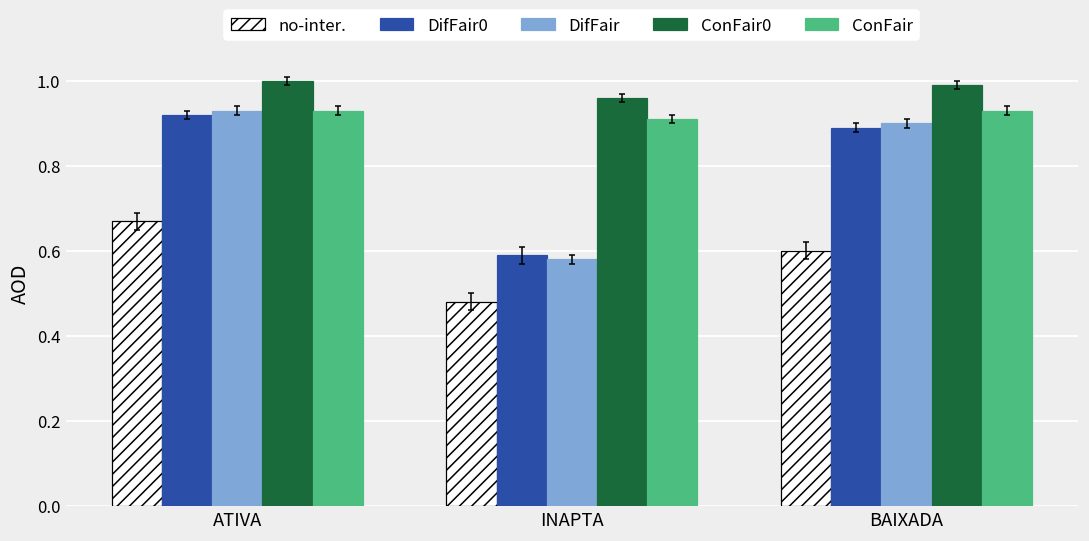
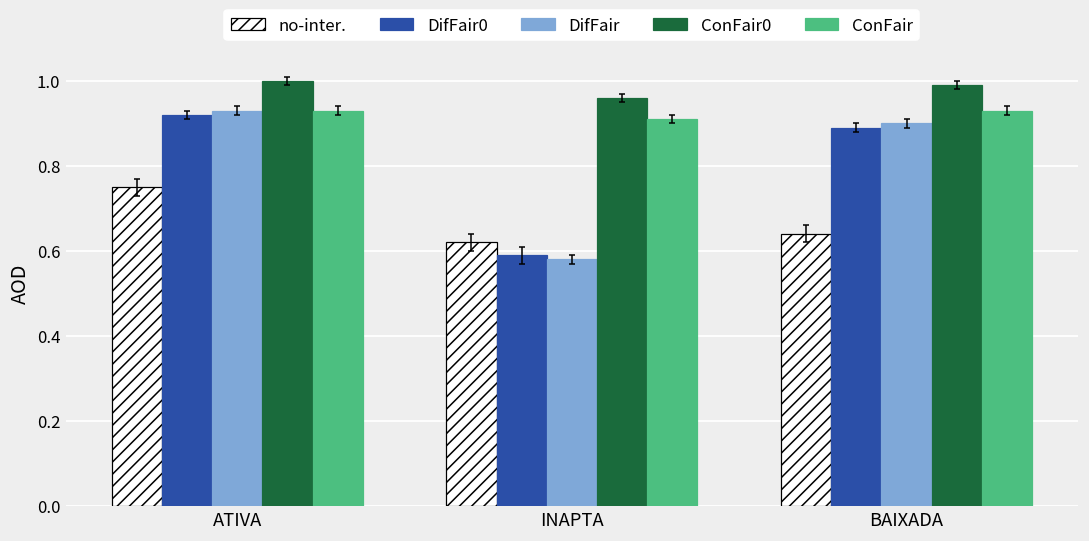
no-inter., ATIVA: 0.67 -> 0.75
no-inter., INAPTA: 0.48 -> 0.62
no-inter., BAIXADA: 0.60 -> 0.64
